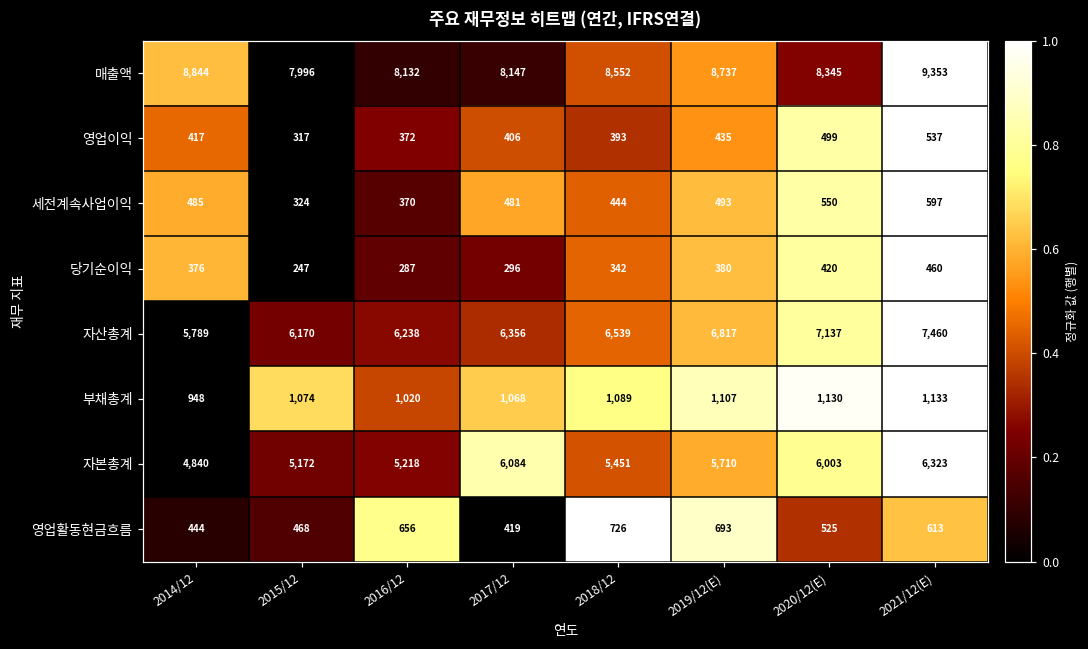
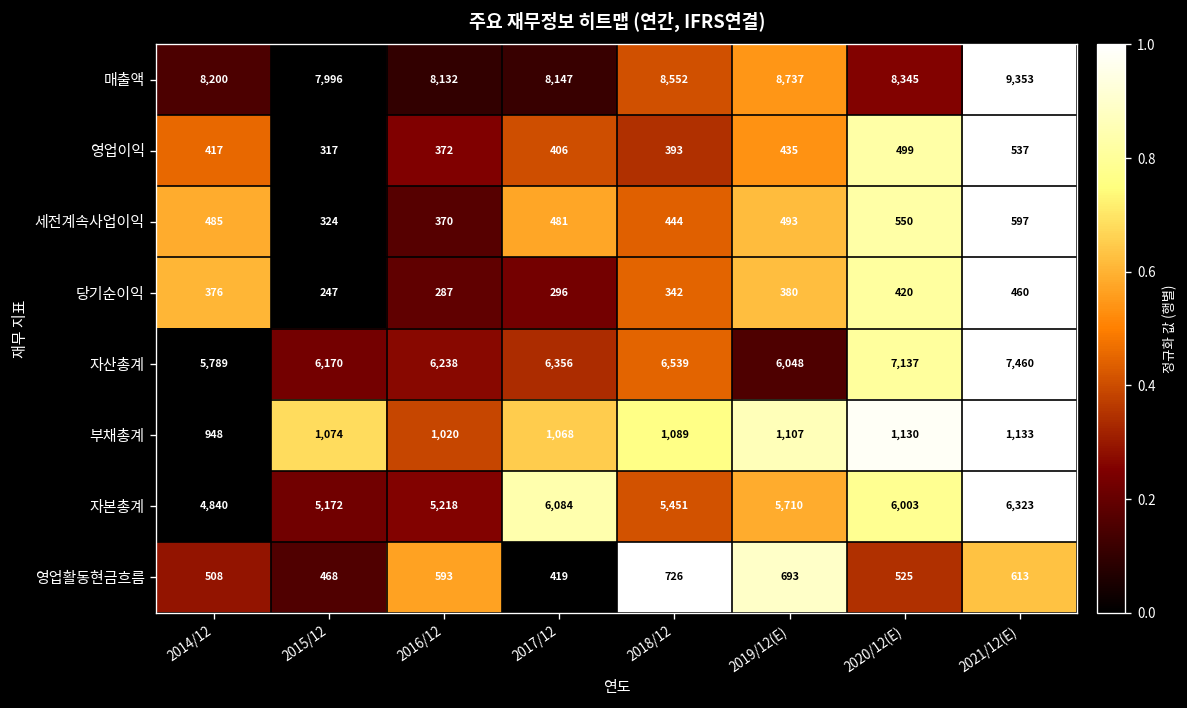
매출액, 2014/12: 8,844 -> 8,200
자산총계, 2019/12(E): 6,817 -> 6,048
영업활동현금흐름, 2014/12: 444 -> 508
영업활동현금흐름, 2016/12: 656 -> 593
